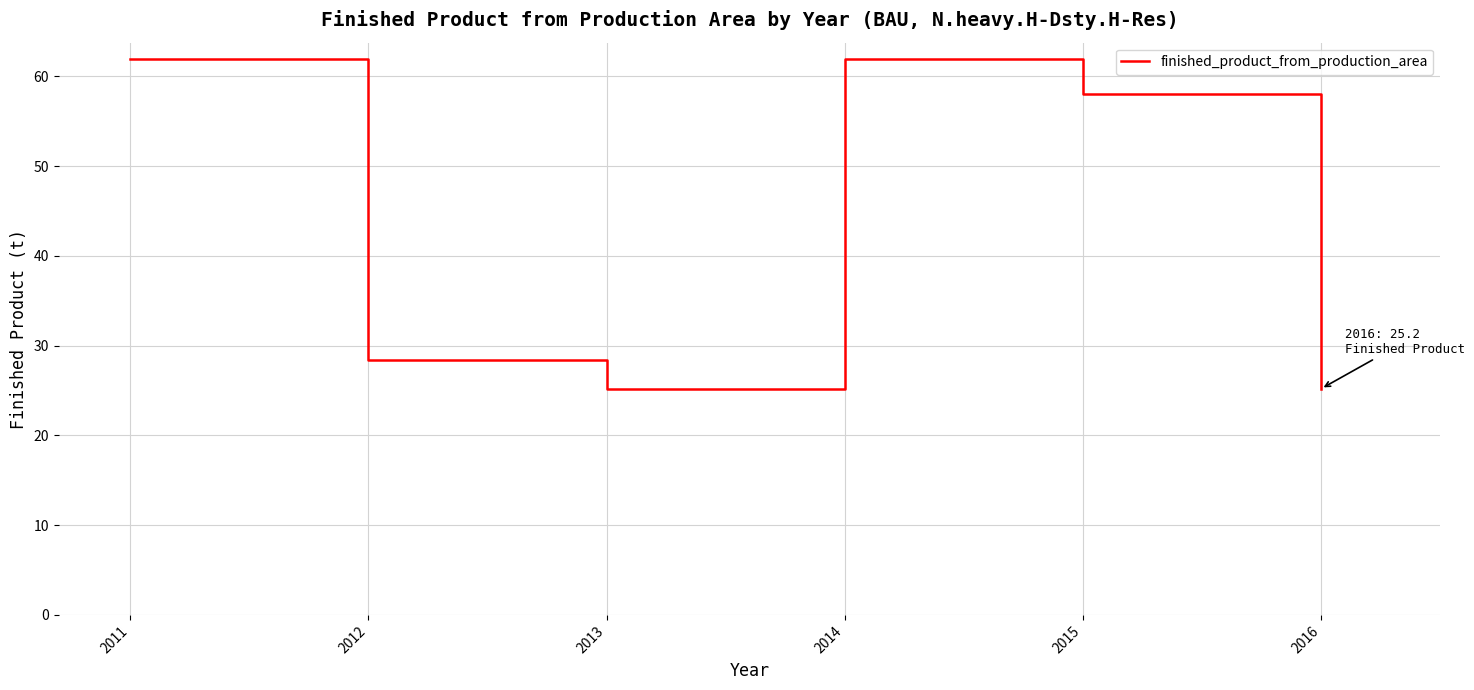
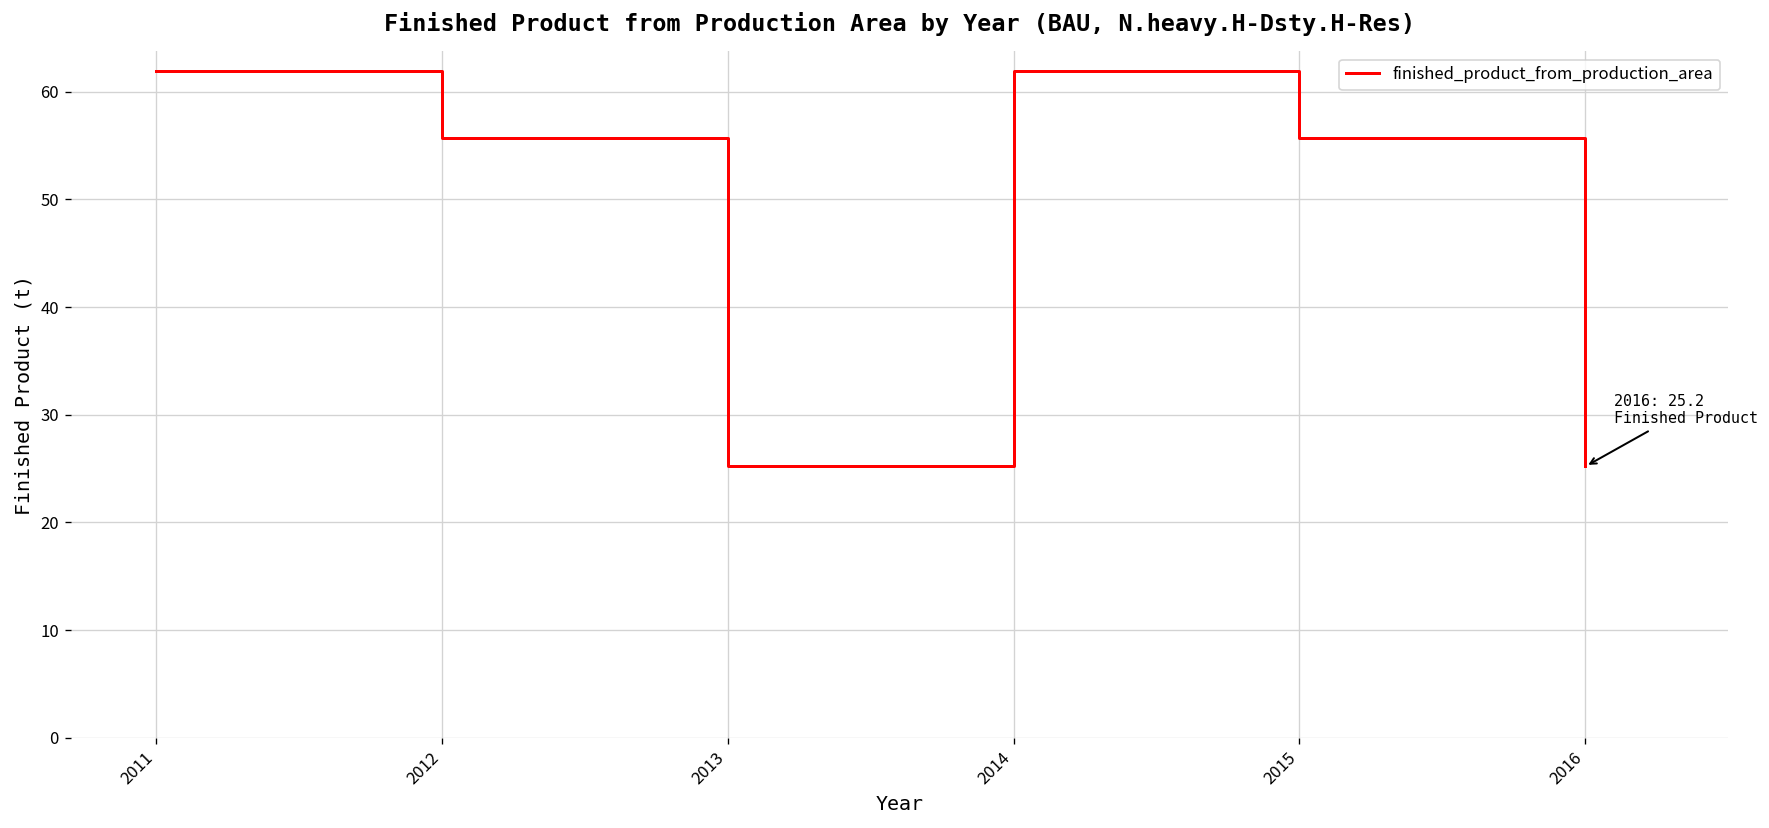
2012: 28 -> 56
2015: 58 -> 56
